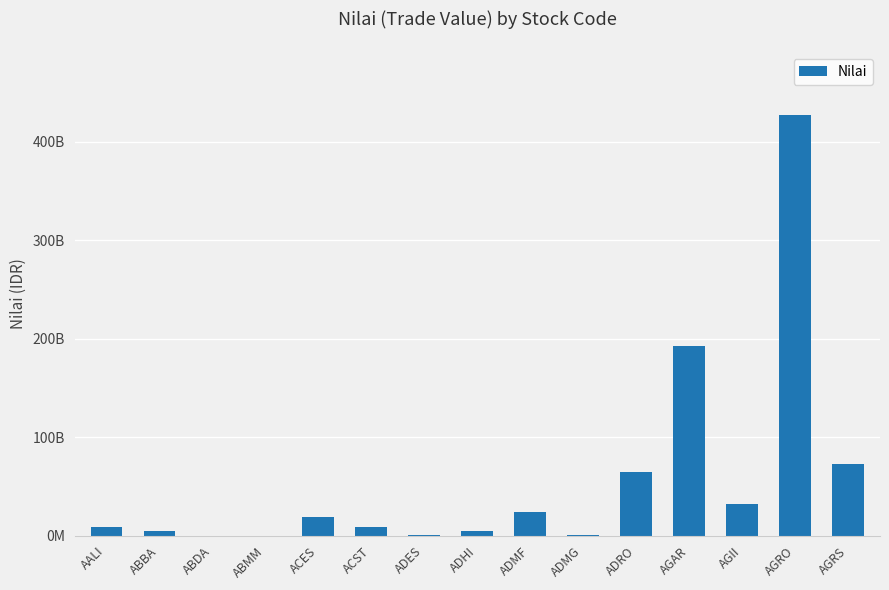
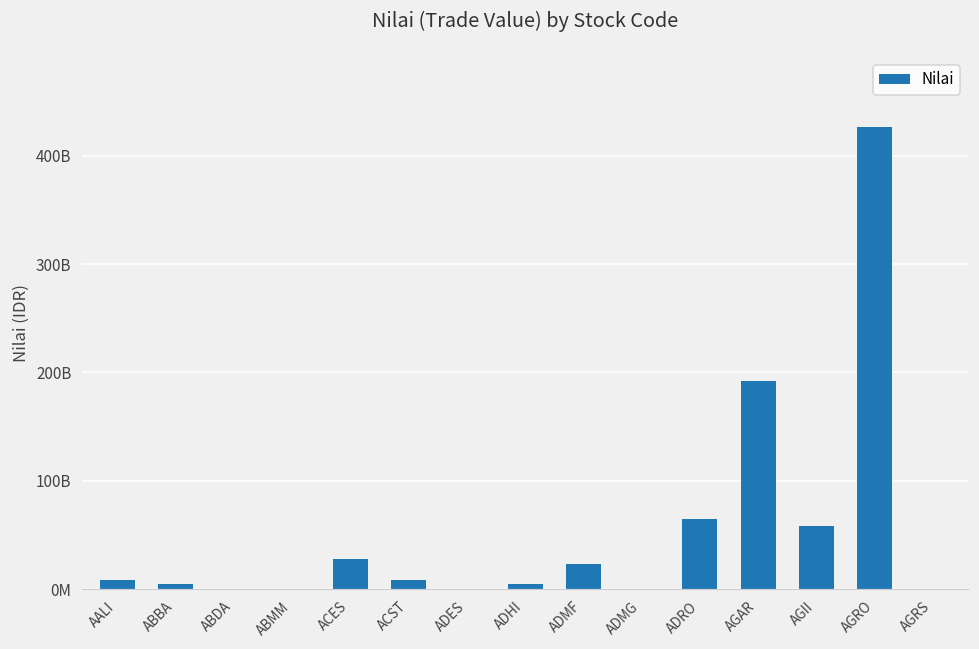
ACES: 20000000000 -> 30000000000
AGII: 30000000000 -> 60000000000
AGRS: 70000000000 -> 0
